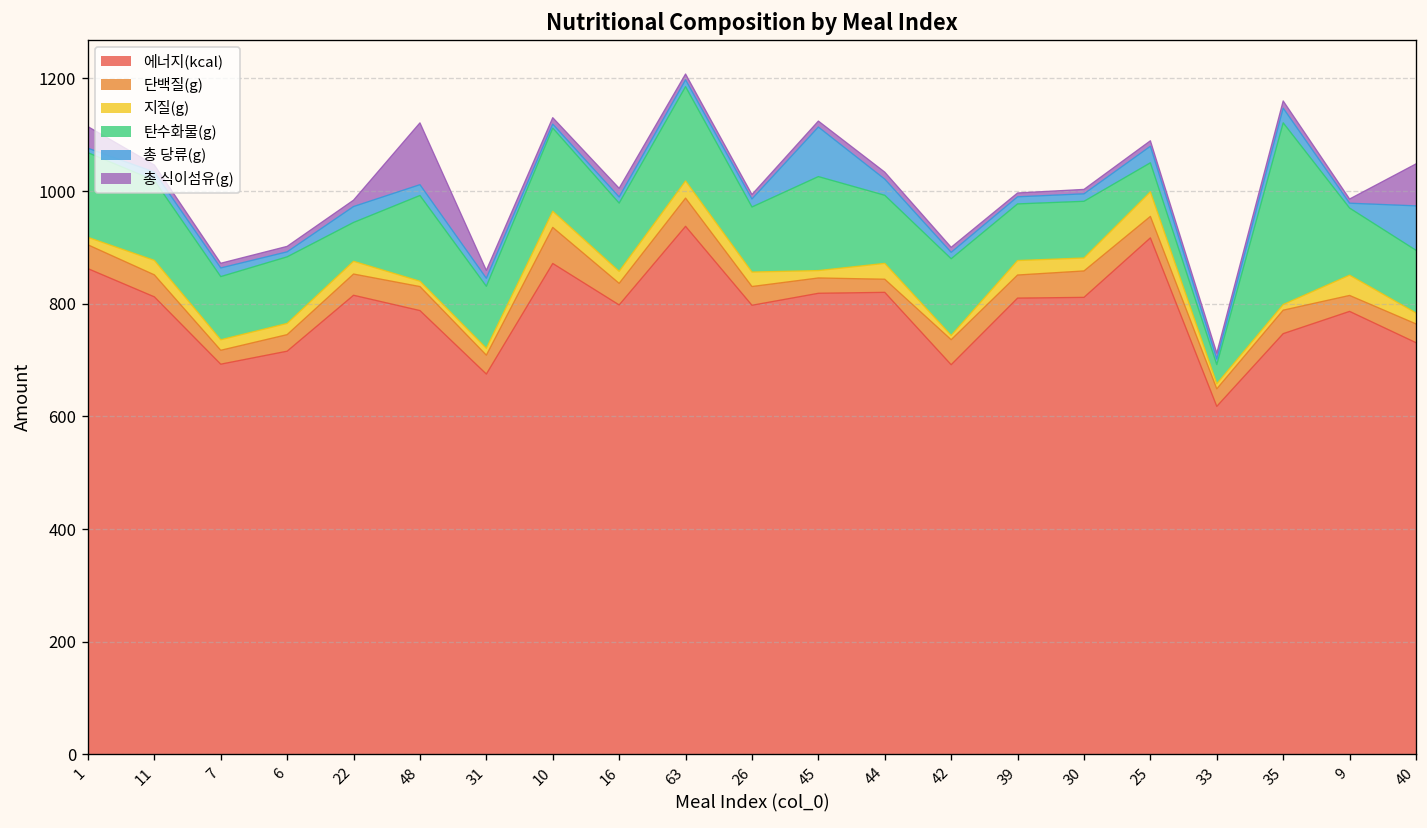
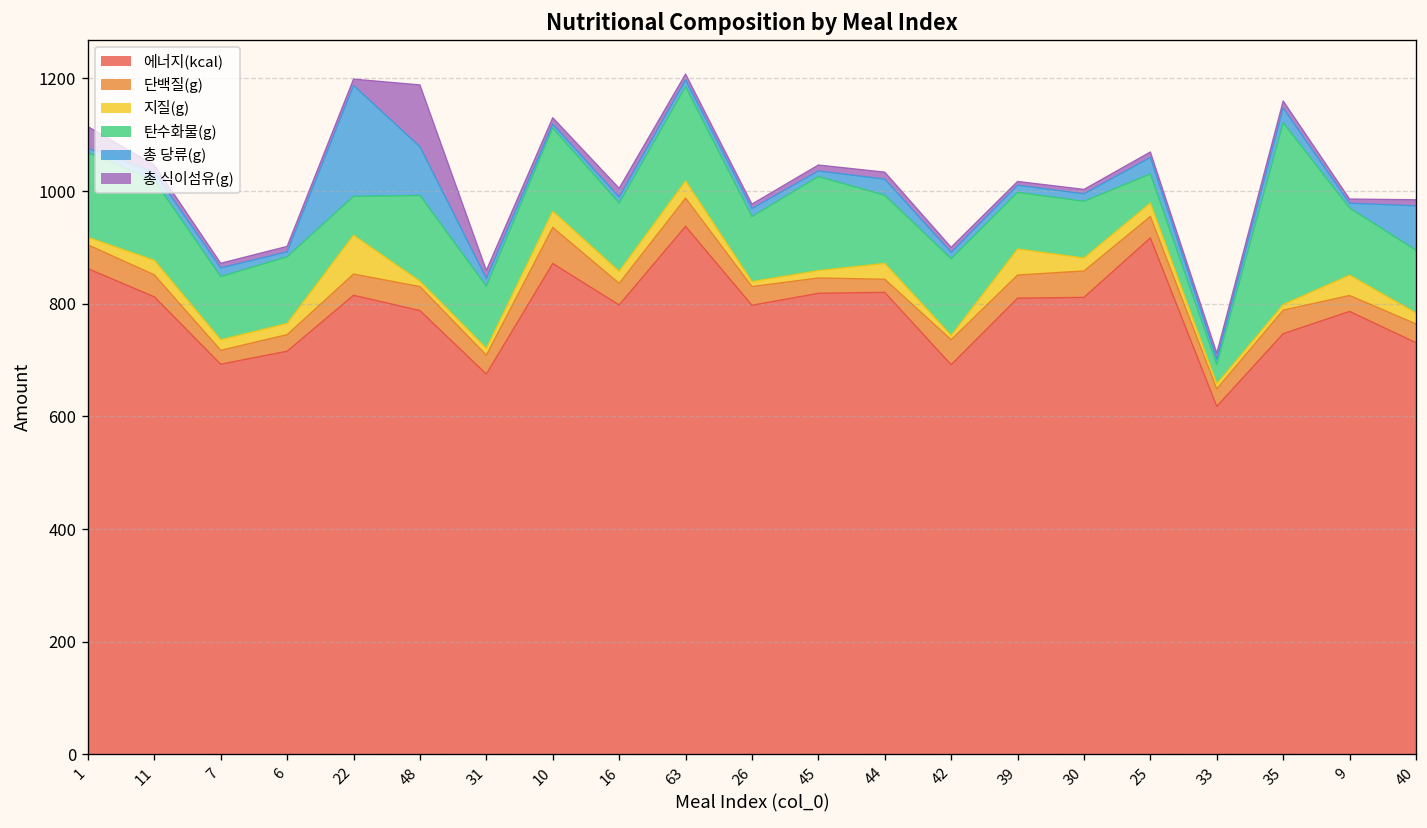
지질(g), 22: 20 -> 70
총 당류(g), 22: 30 -> 200
총 당류(g), 48: 20 -> 90
지질(g), 26: 30 -> 10
총 당류(g), 45: 90 -> 10
지질(g), 39: 30 -> 50
지질(g), 25: 40 -> 20
총 식이섬유(g), 40: 70 -> 10
